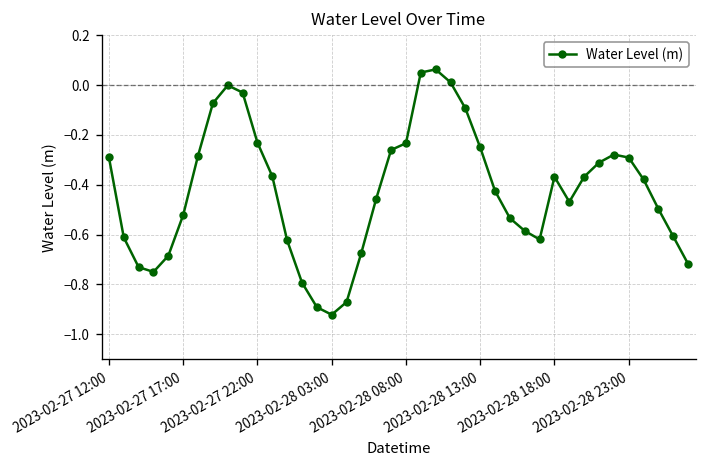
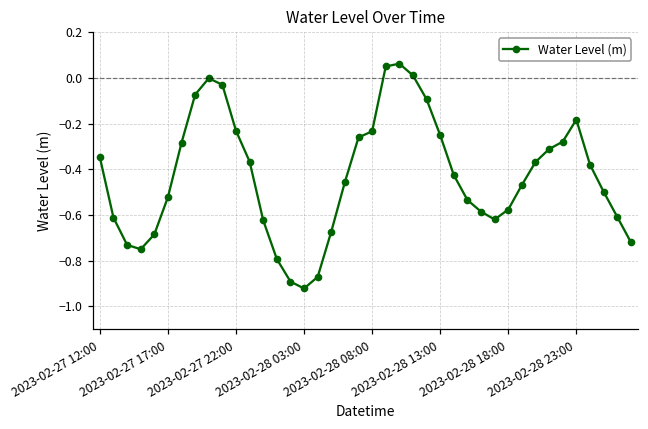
2023-02-27 12:00: -0.29 -> -0.35
2023-02-28 18:00: -0.37 -> -0.58
2023-02-28 23:00: -0.29 -> -0.18
